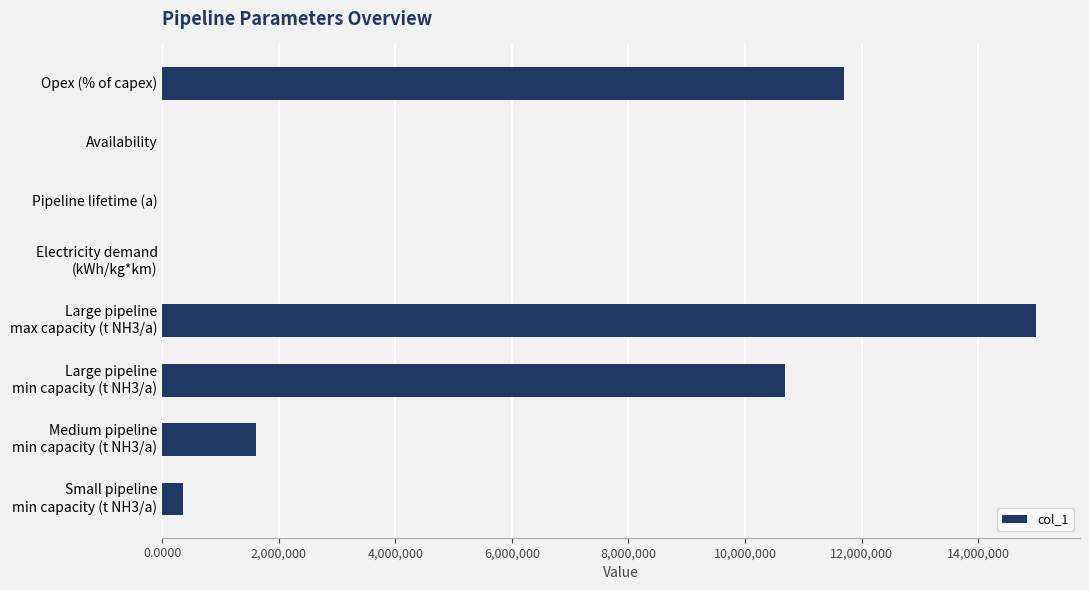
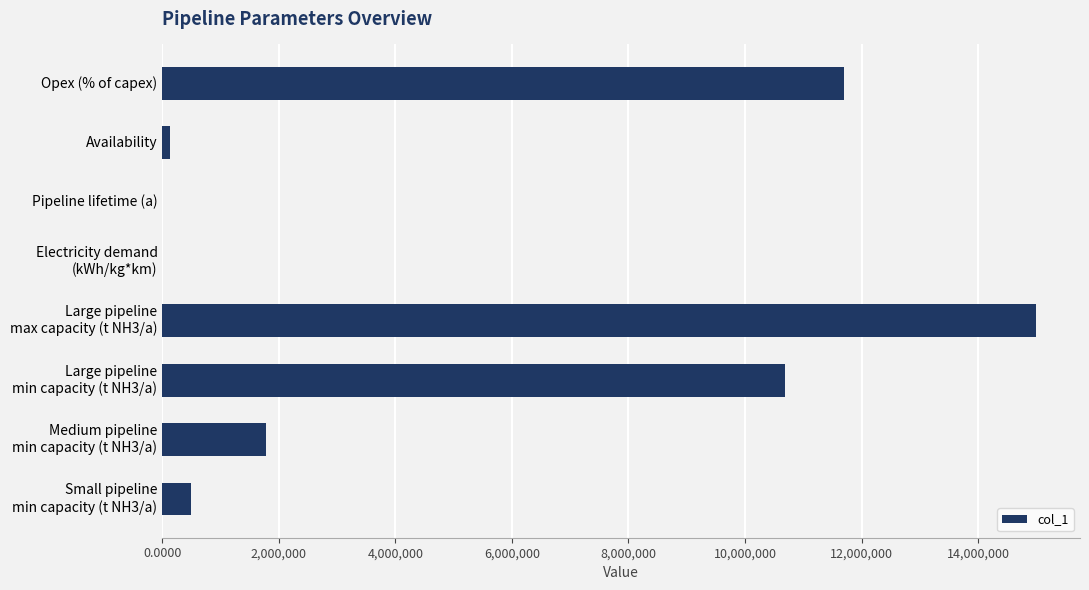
Availability: 0 -> 100,000
Medium pipeline min capacity (t NH3/a): 1,600,000 -> 1,800,000
Small pipeline min capacity (t NH3/a): 400,000 -> 500,000
